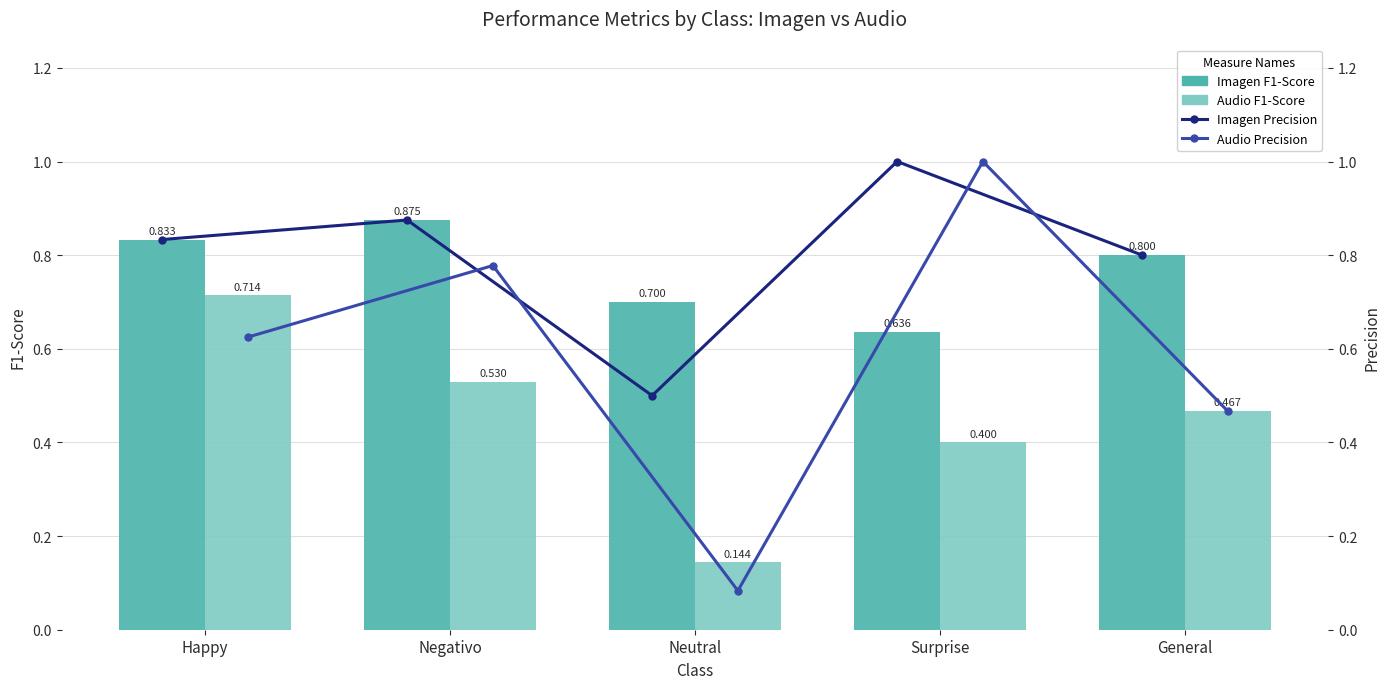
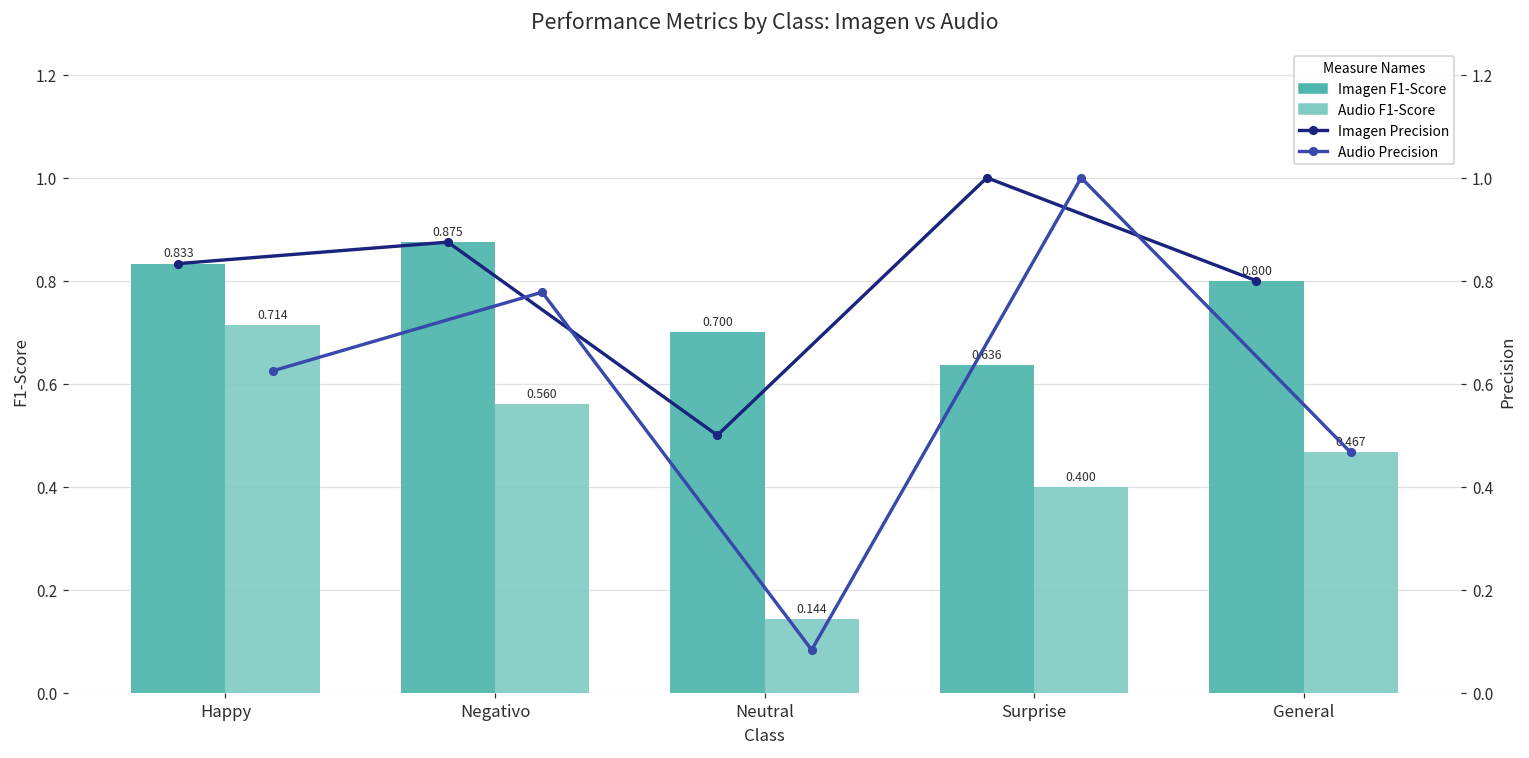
Audio F1-Score, Negativo: 0.530 -> 0.560
